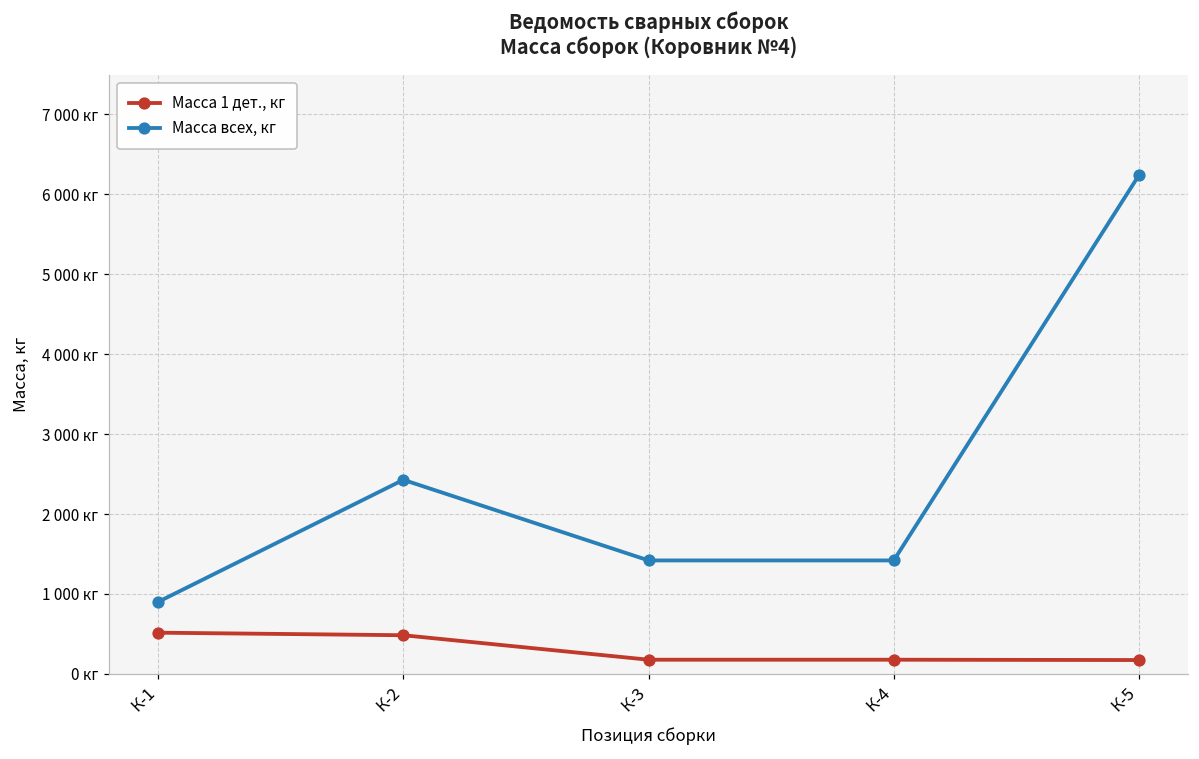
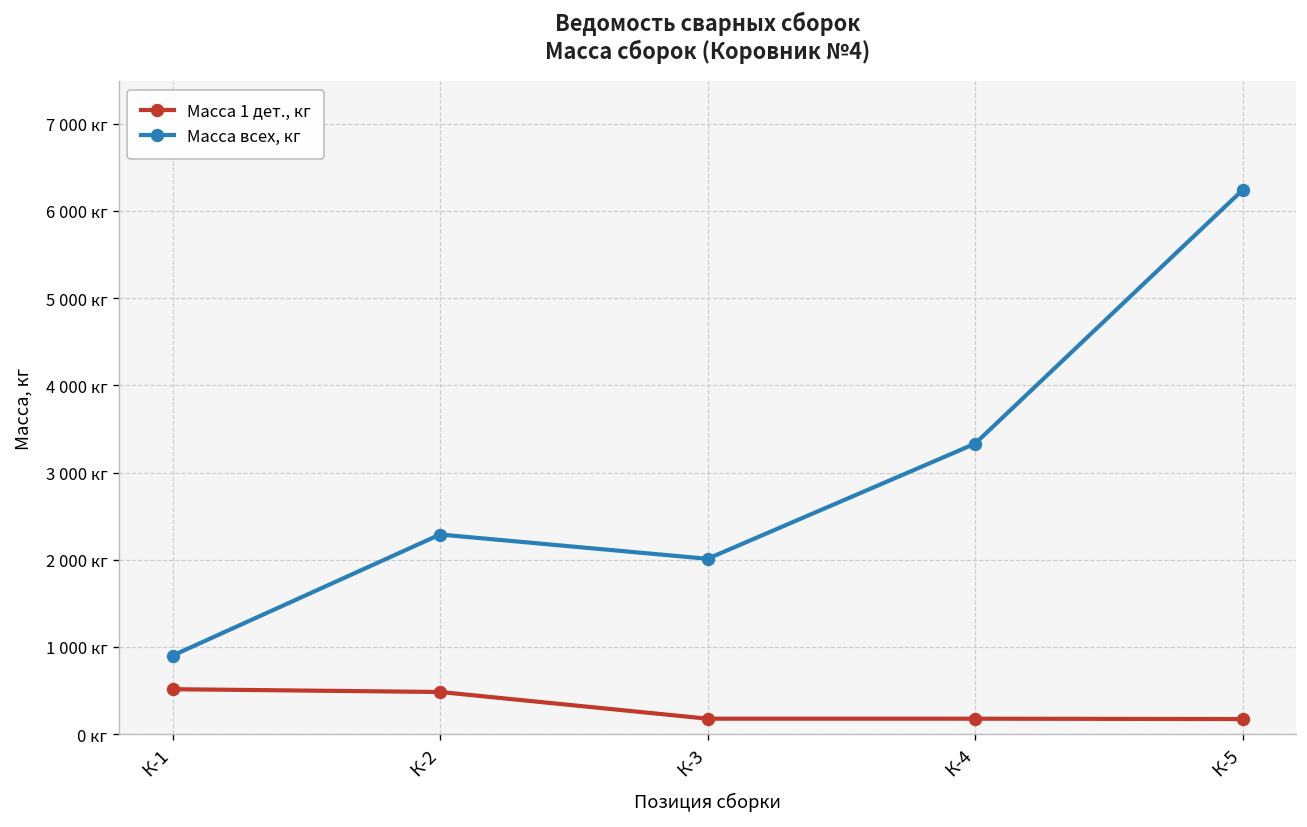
Масса всех, кг, К-2: 2400 кг -> 2300 кг
Масса всех, кг, К-3: 1400 кг -> 2000 кг
Масса всех, кг, К-4: 1400 кг -> 3300 кг
